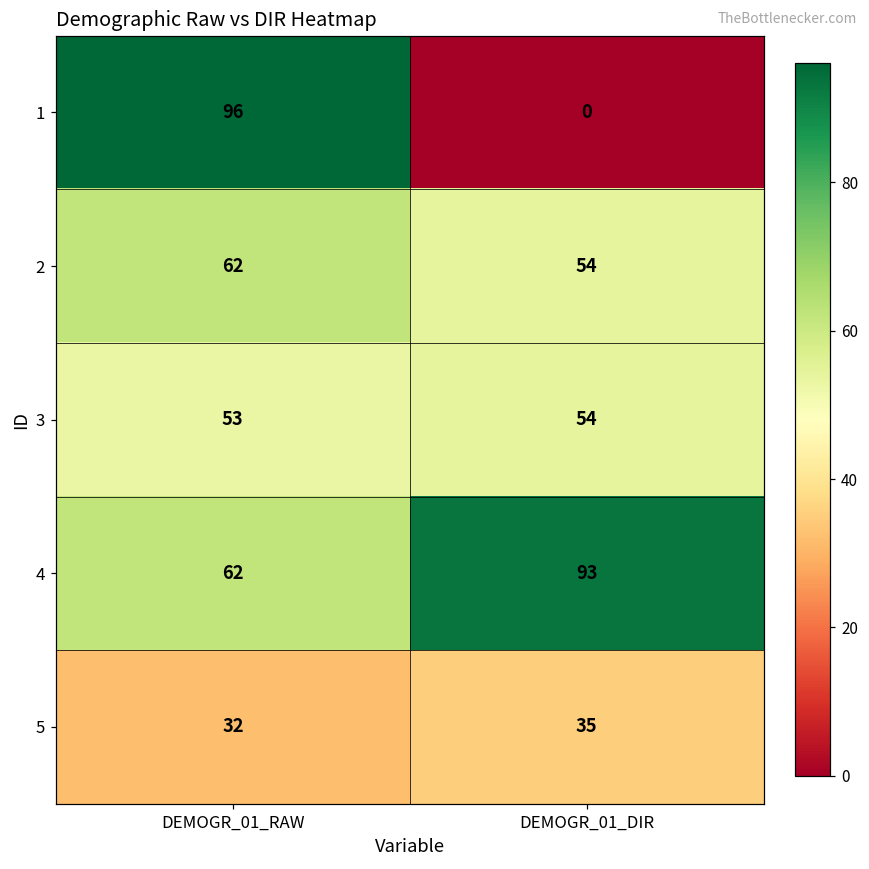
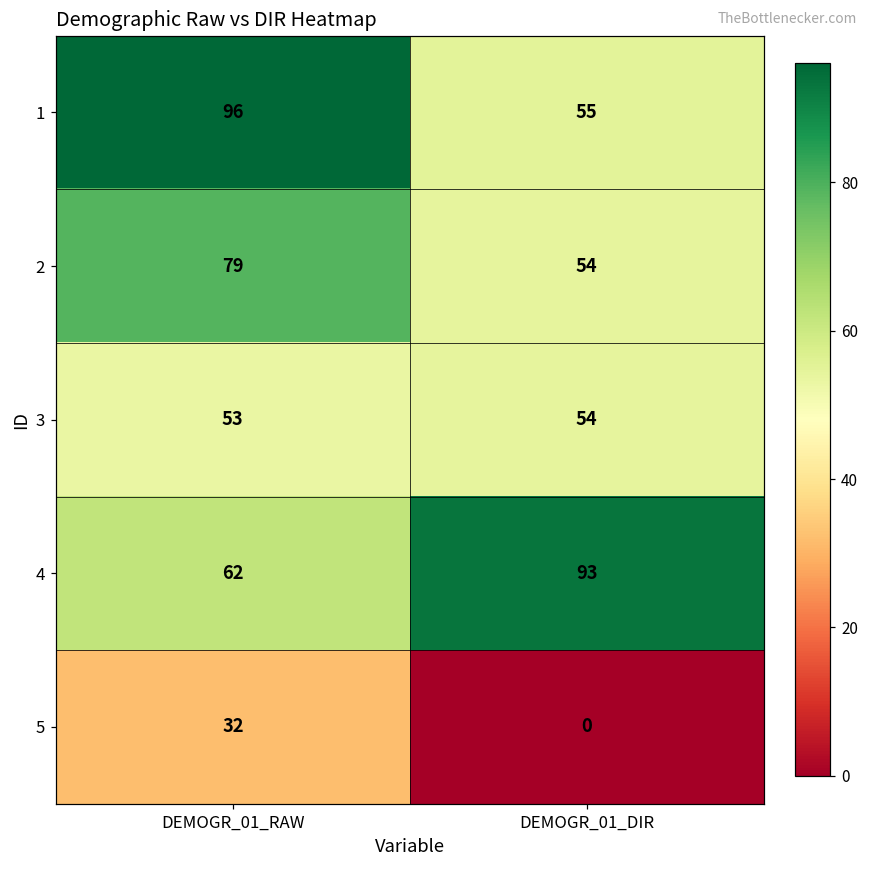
1, DEMOGR_01_DIR: 0 -> 55
2, DEMOGR_01_RAW: 62 -> 79
5, DEMOGR_01_DIR: 35 -> 0
